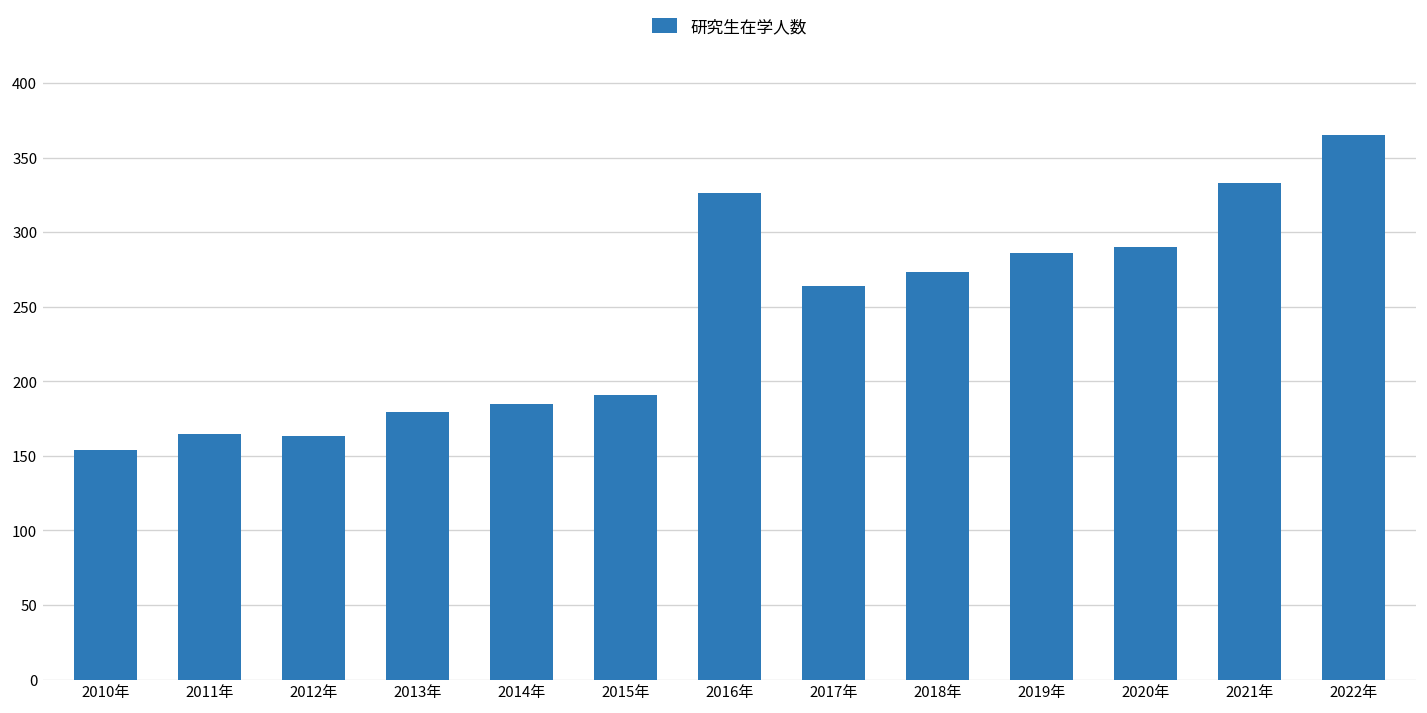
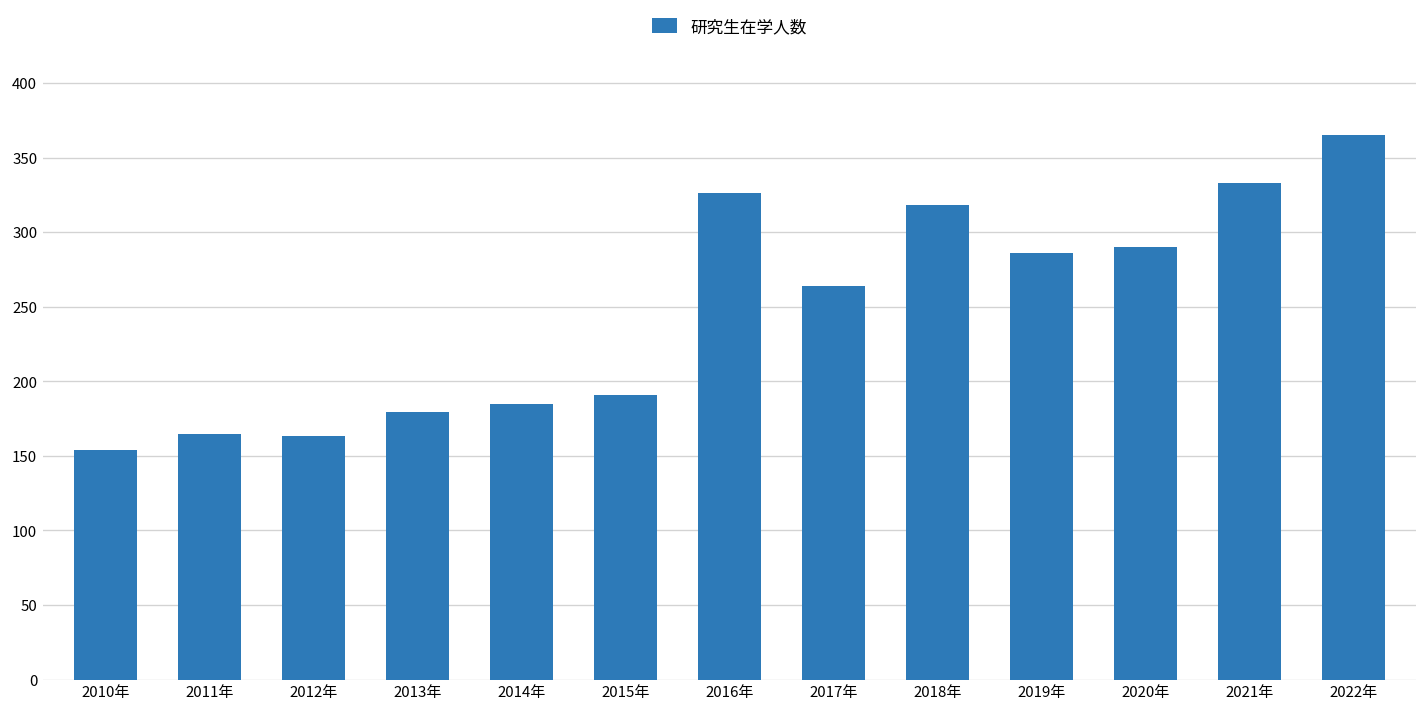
2018年: 273 -> 318
